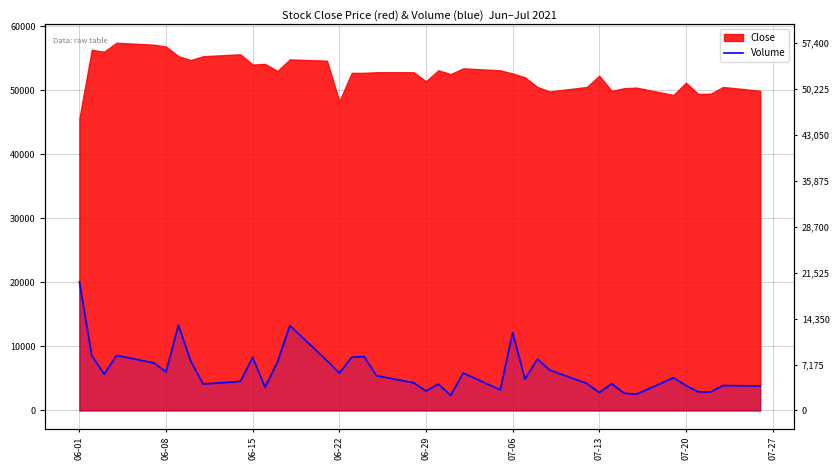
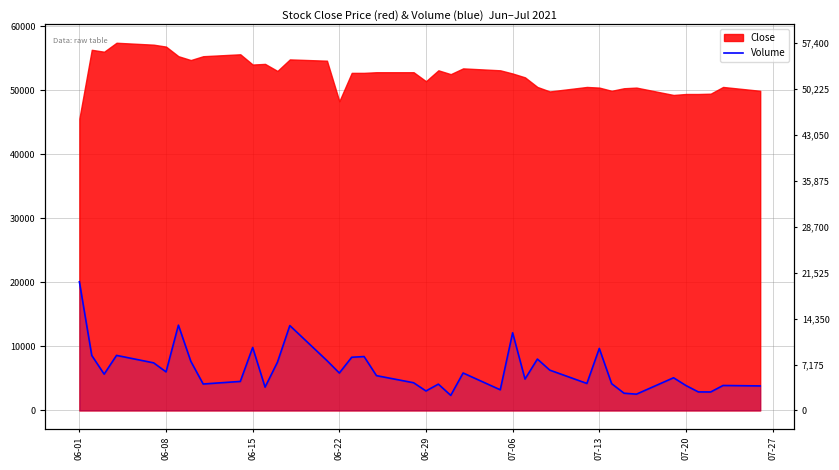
Volume, 06-15: 8000 -> 10000
Volume, 07-13: 3000 -> 10000
Close, 07-13: 52000 -> 50000
Close, 07-20: 51000 -> 49000
